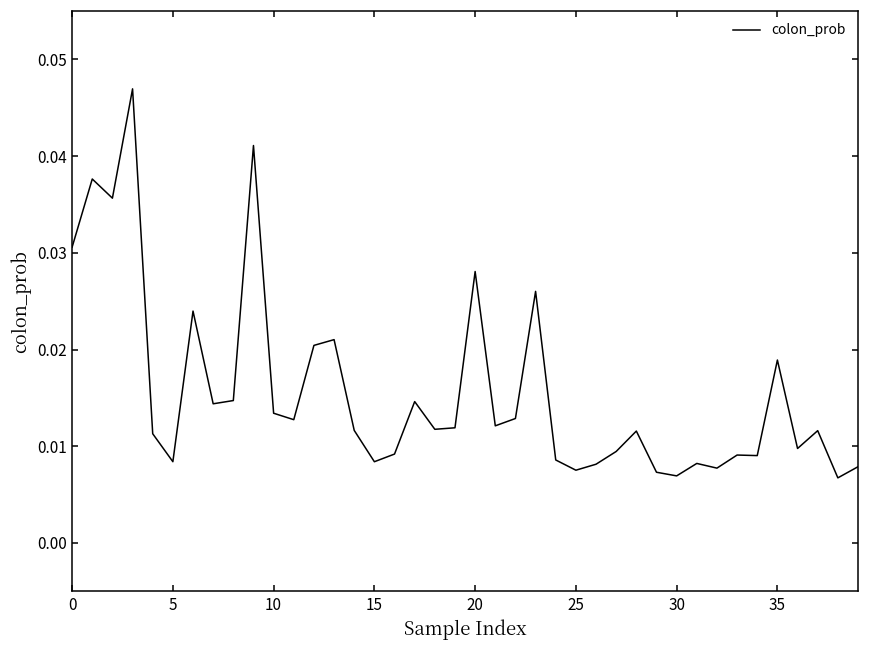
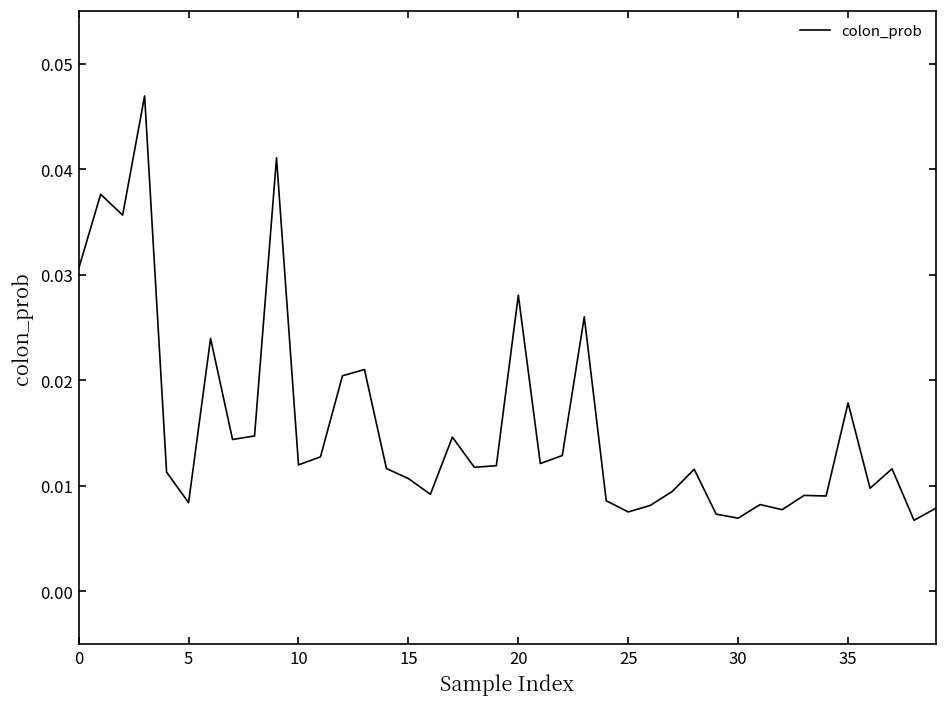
10: 0.013 -> 0.012
15: 0.008 -> 0.011
35: 0.019 -> 0.018
